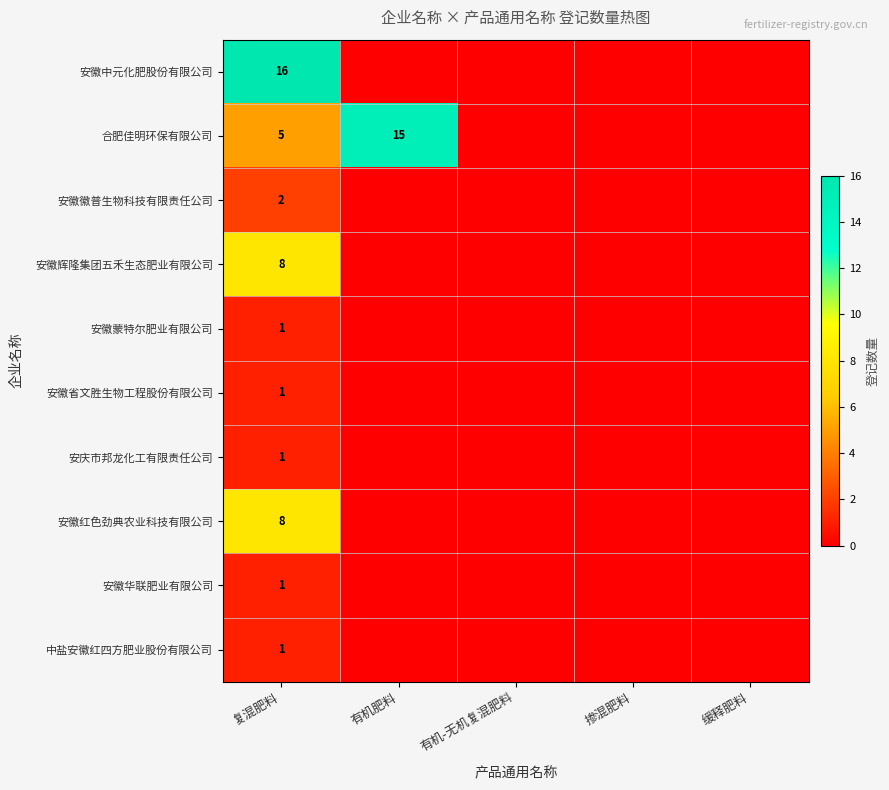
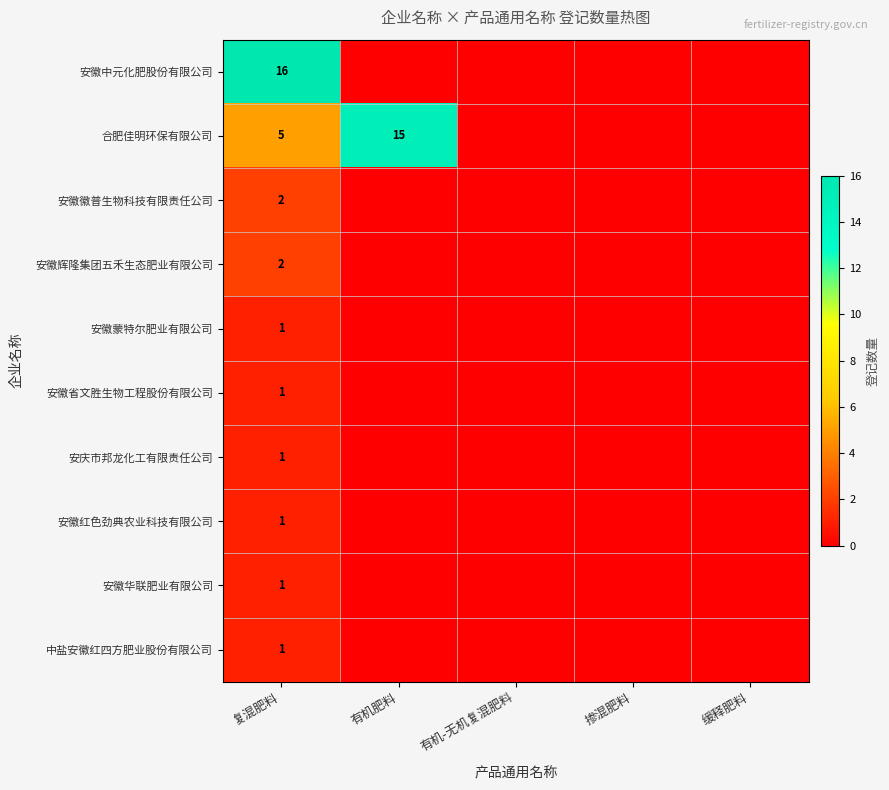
安徽辉隆集团五禾生态肥业有限公司, 复混肥料: 8 -> 2
安徽红色劲典农业科技有限公司, 复混肥料: 8 -> 1
